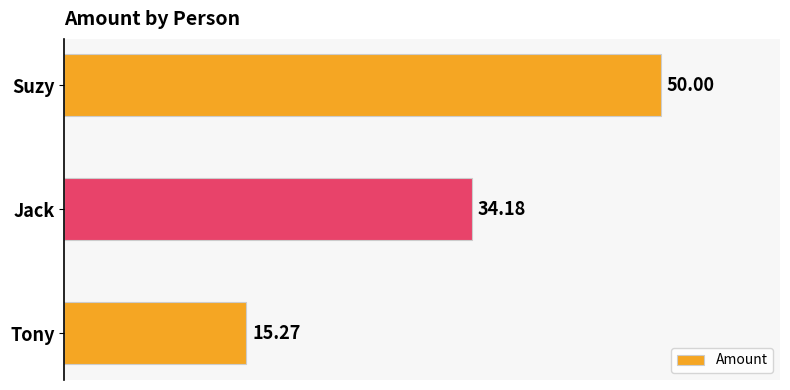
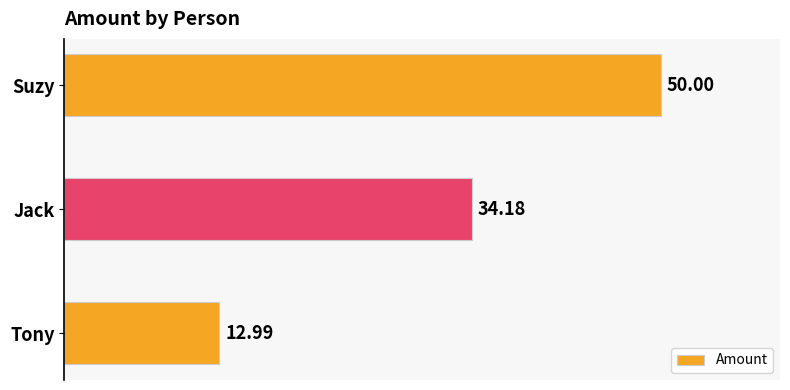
Tony: 15.27 -> 12.99
